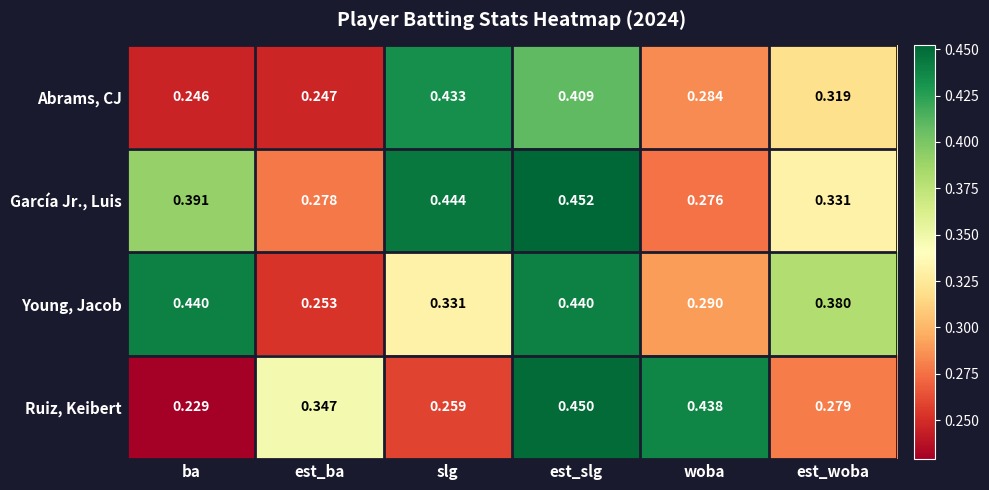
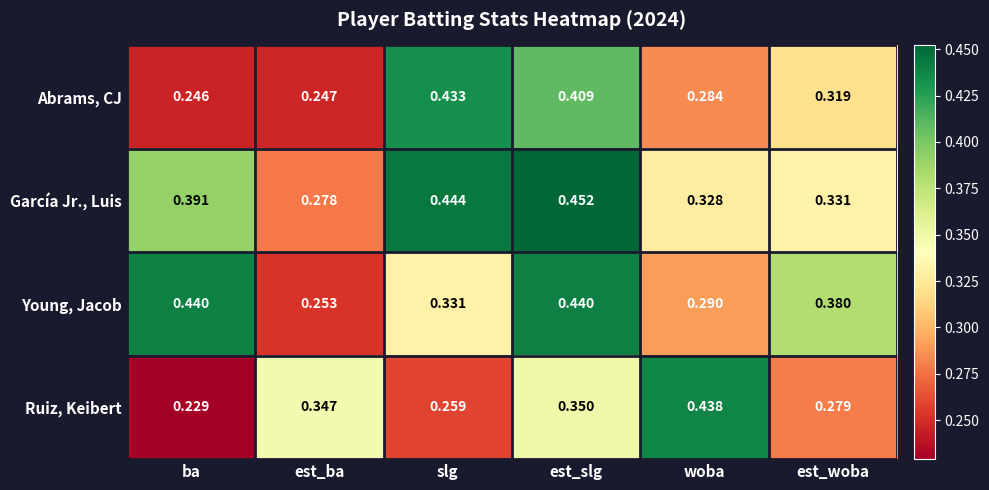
García Jr., Luis, woba: 0.276 -> 0.328
Ruiz, Keibert, est_slg: 0.450 -> 0.350
